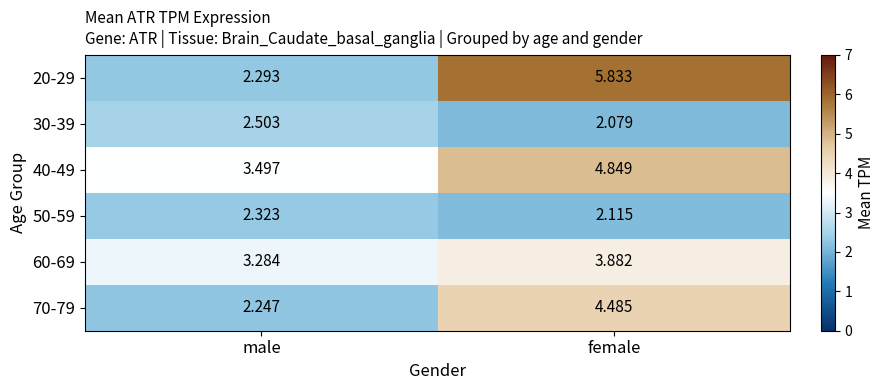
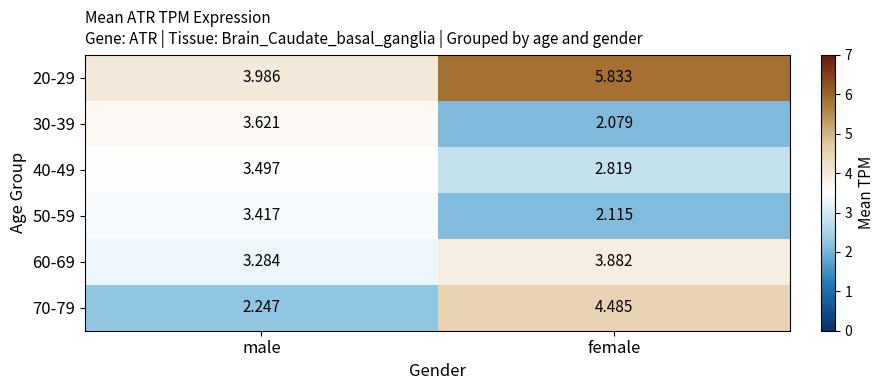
20-29, male: 2.293 -> 3.986
30-39, male: 2.503 -> 3.621
40-49, female: 4.849 -> 2.819
50-59, male: 2.323 -> 3.417
